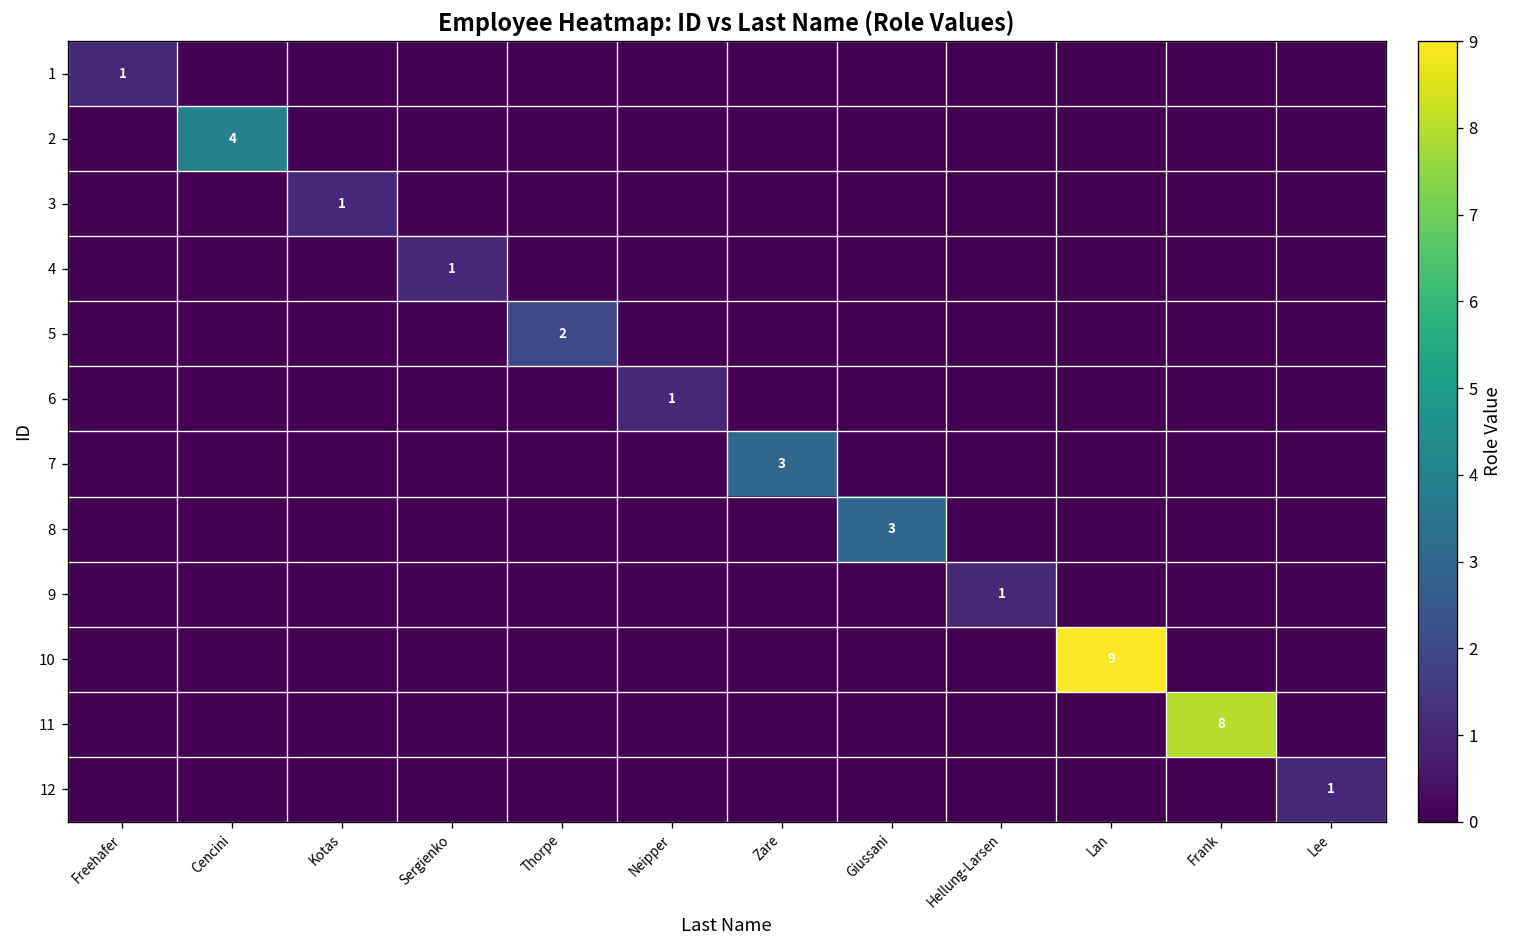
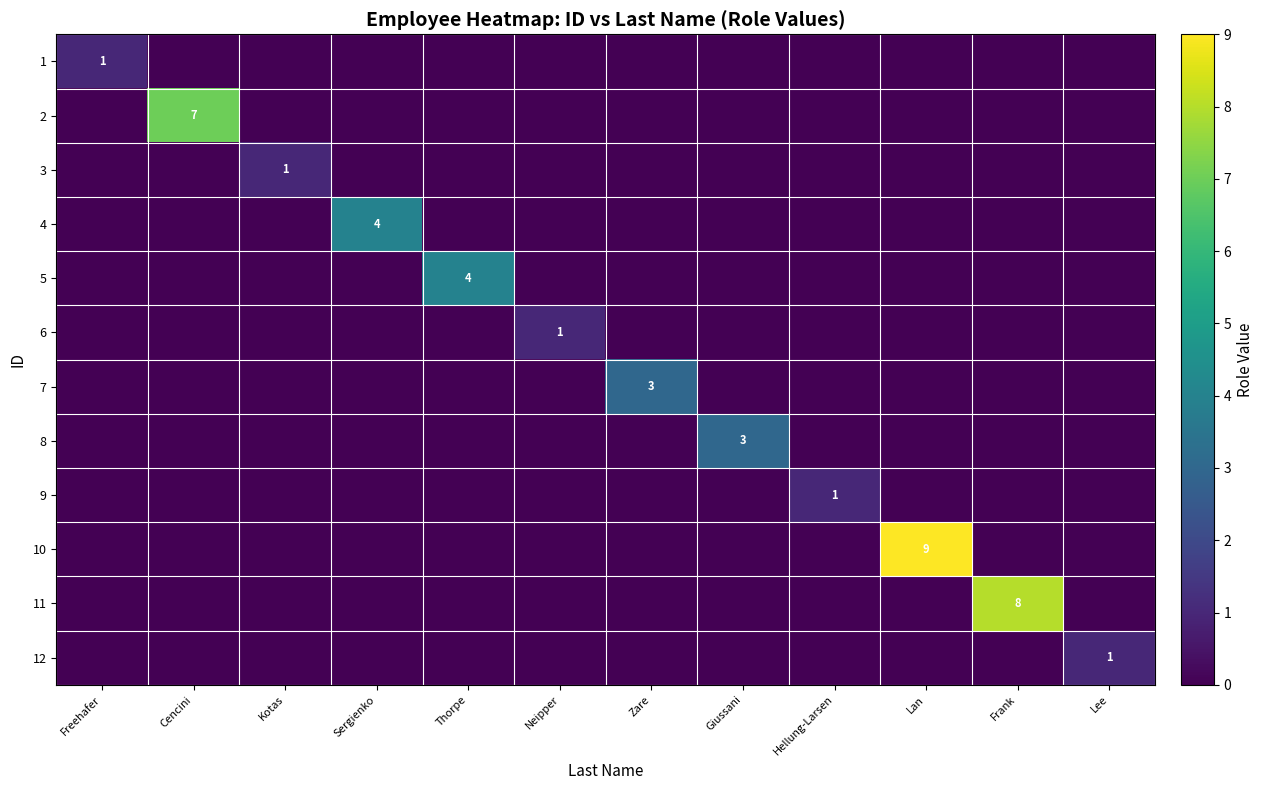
2, Cencini: 4 -> 7
4, Sergienko: 1 -> 4
5, Thorpe: 2 -> 4
